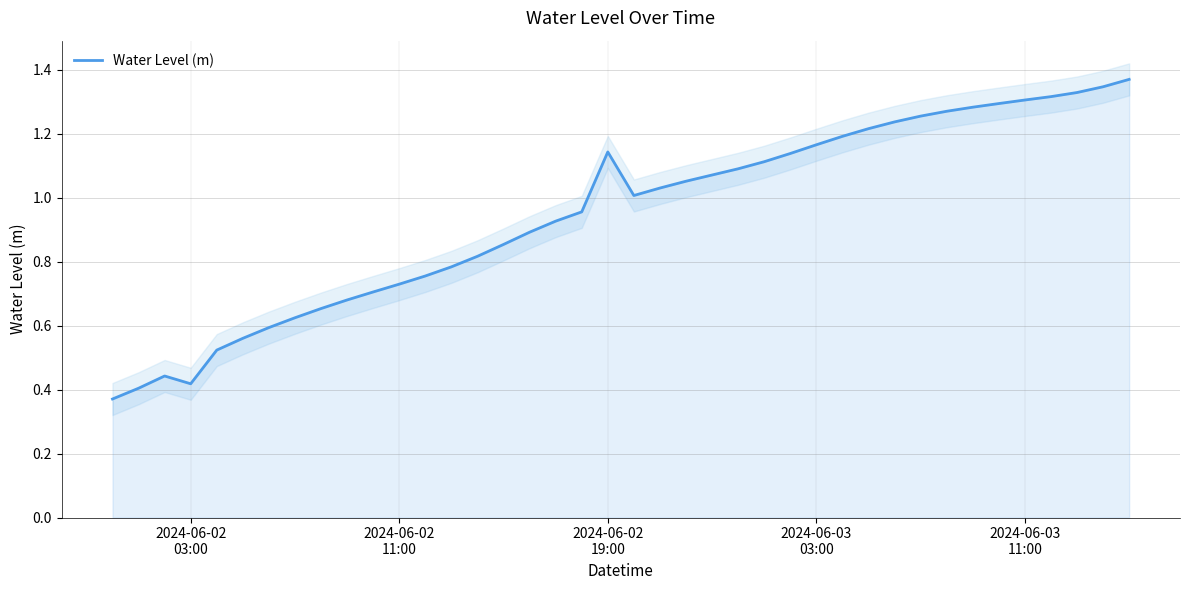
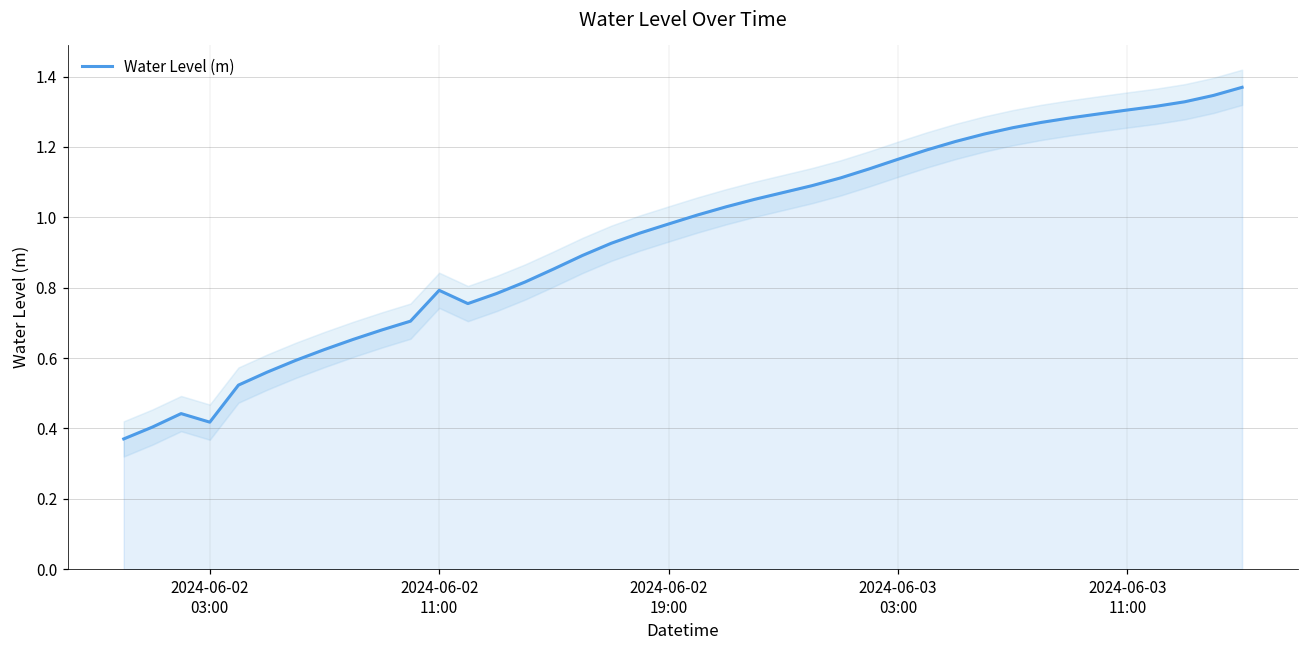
Water Level (m), 2024-06-02 11:00: 0.73 -> 0.79
Water Level (m), 2024-06-02 19:00: 1.14 -> 0.98
